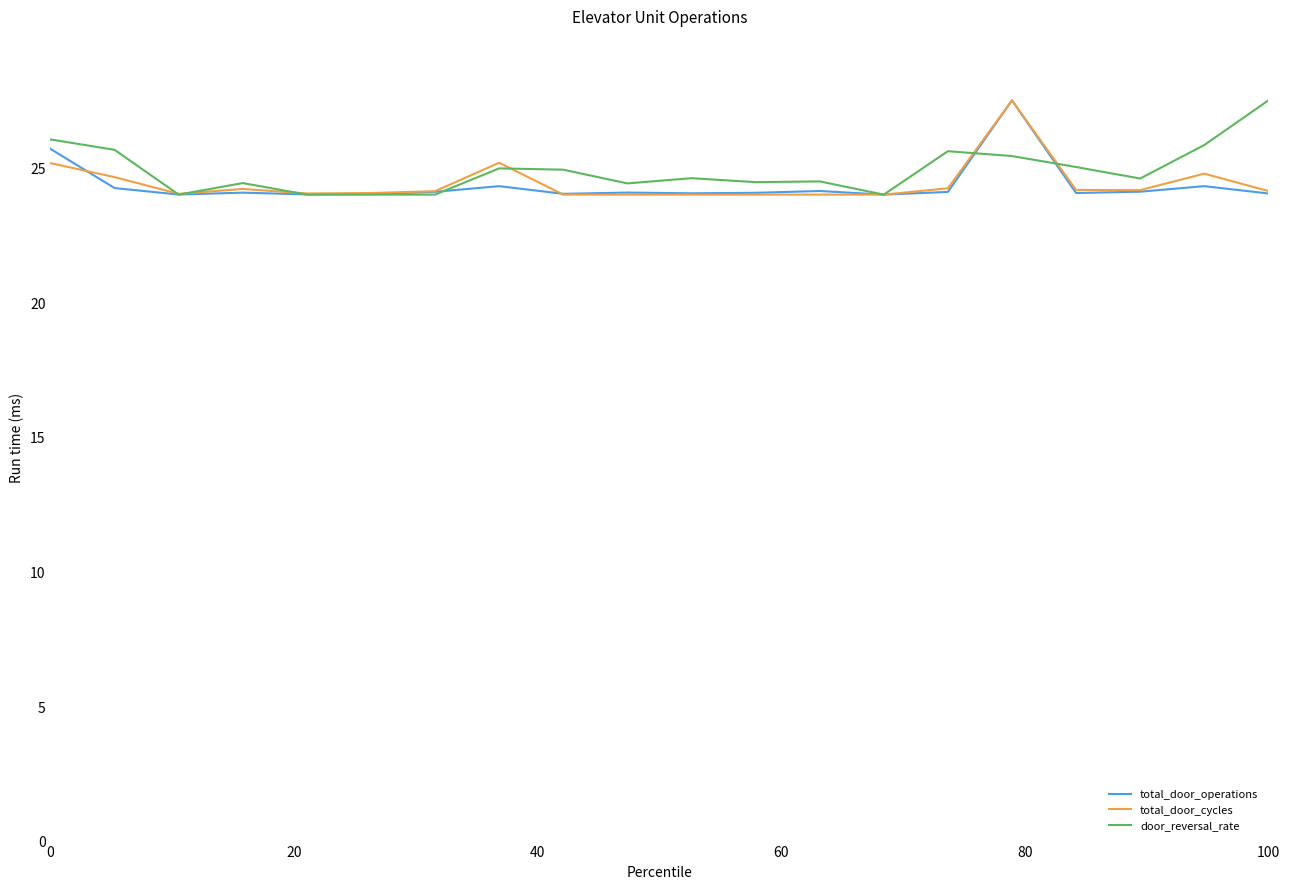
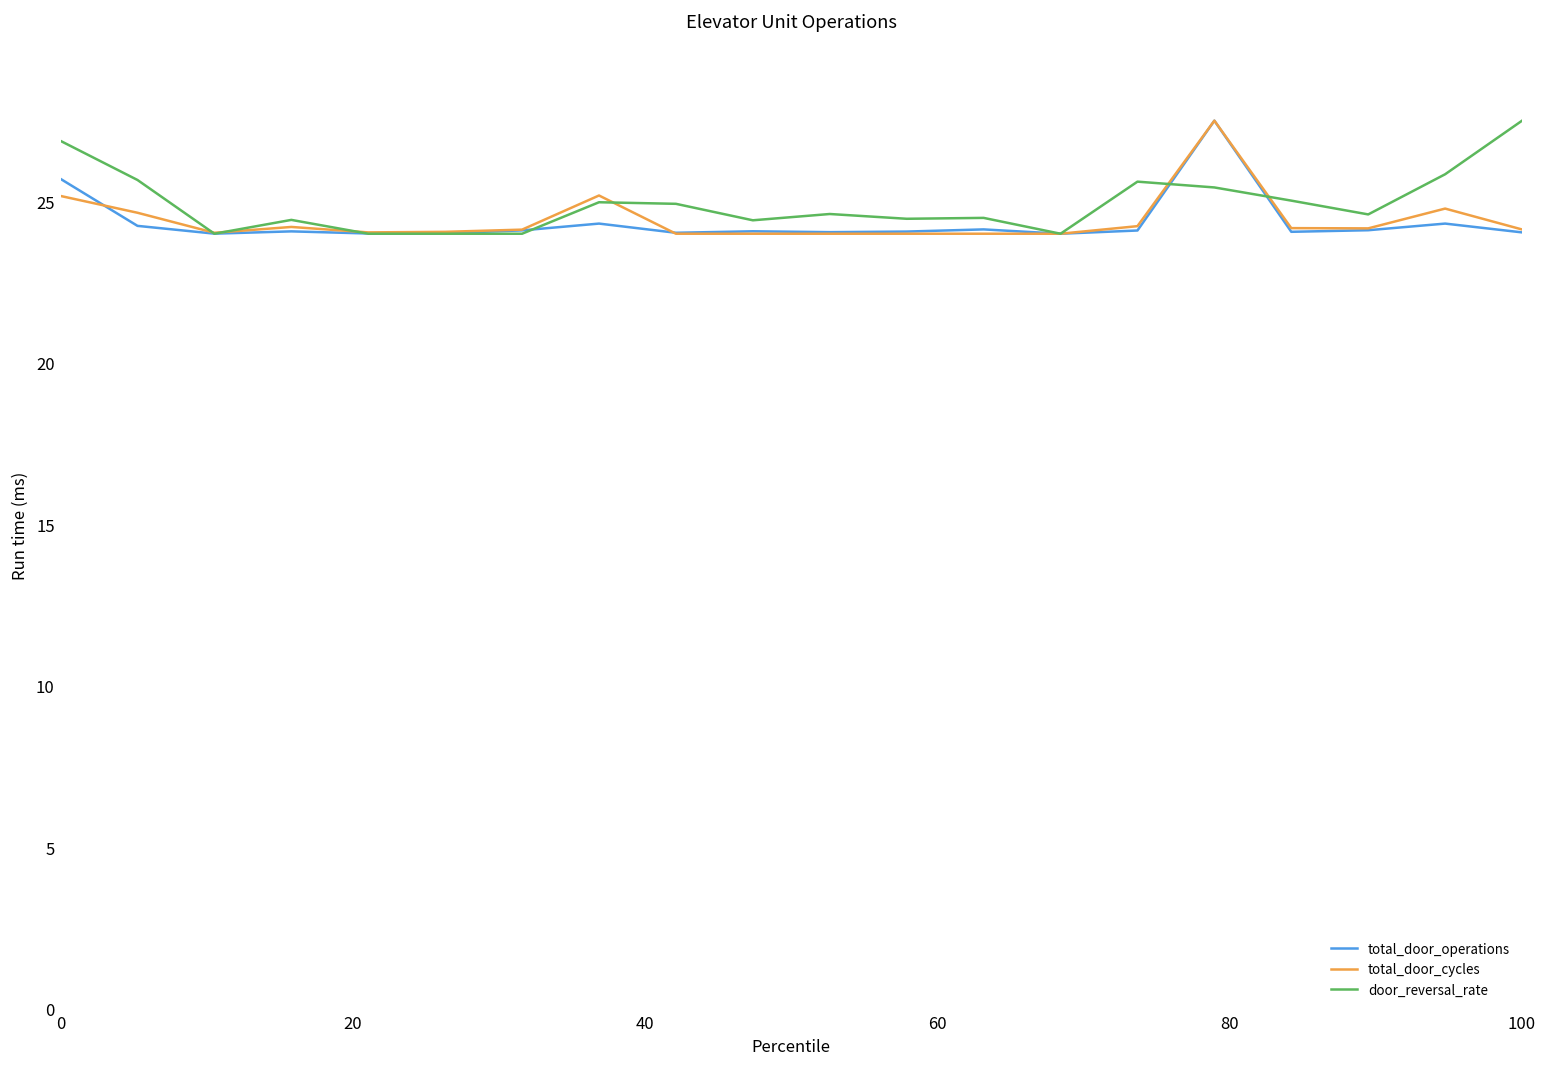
door_reversal_rate, 0: 26.0 -> 26.9
